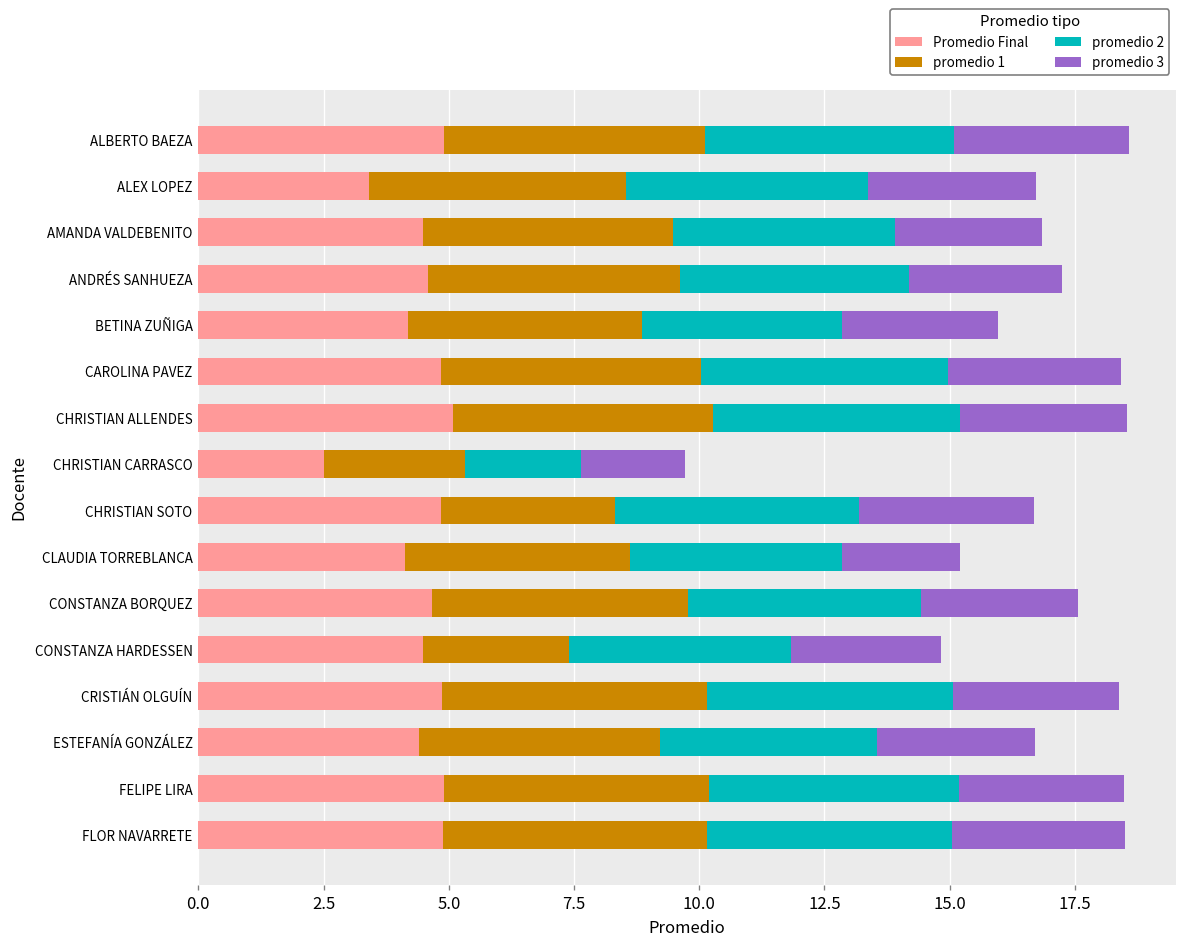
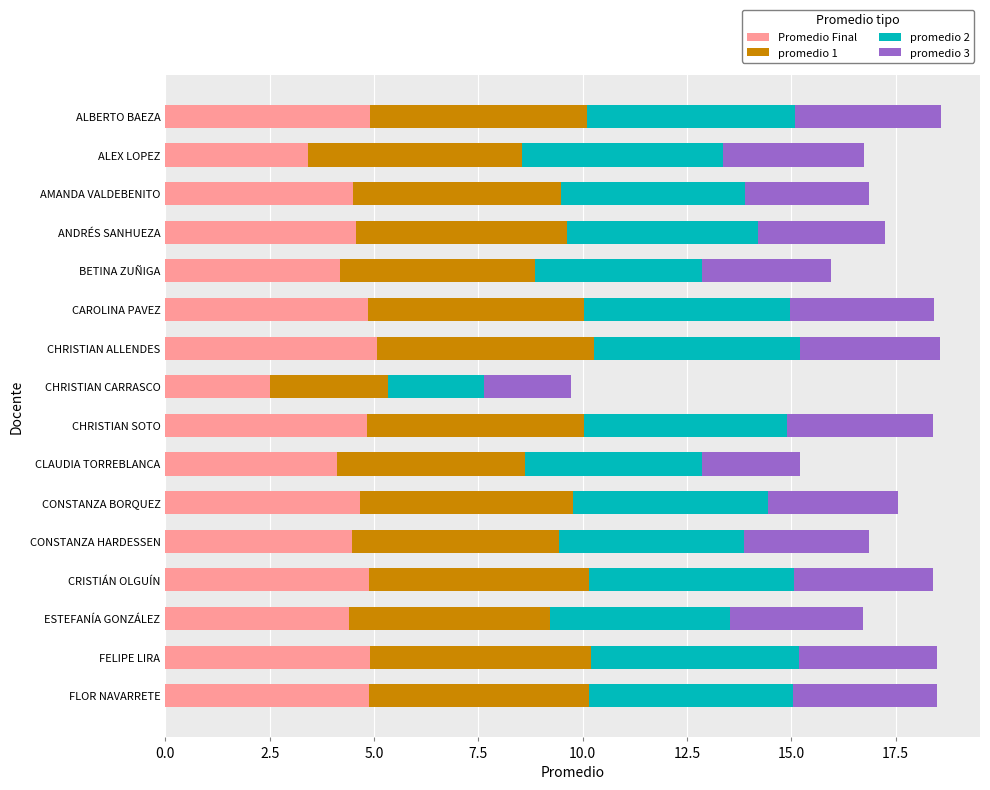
promedio 1, CHRISTIAN SOTO: 3.5 -> 5.2
promedio 1, CONSTANZA HARDESSEN: 2.9 -> 5.0
